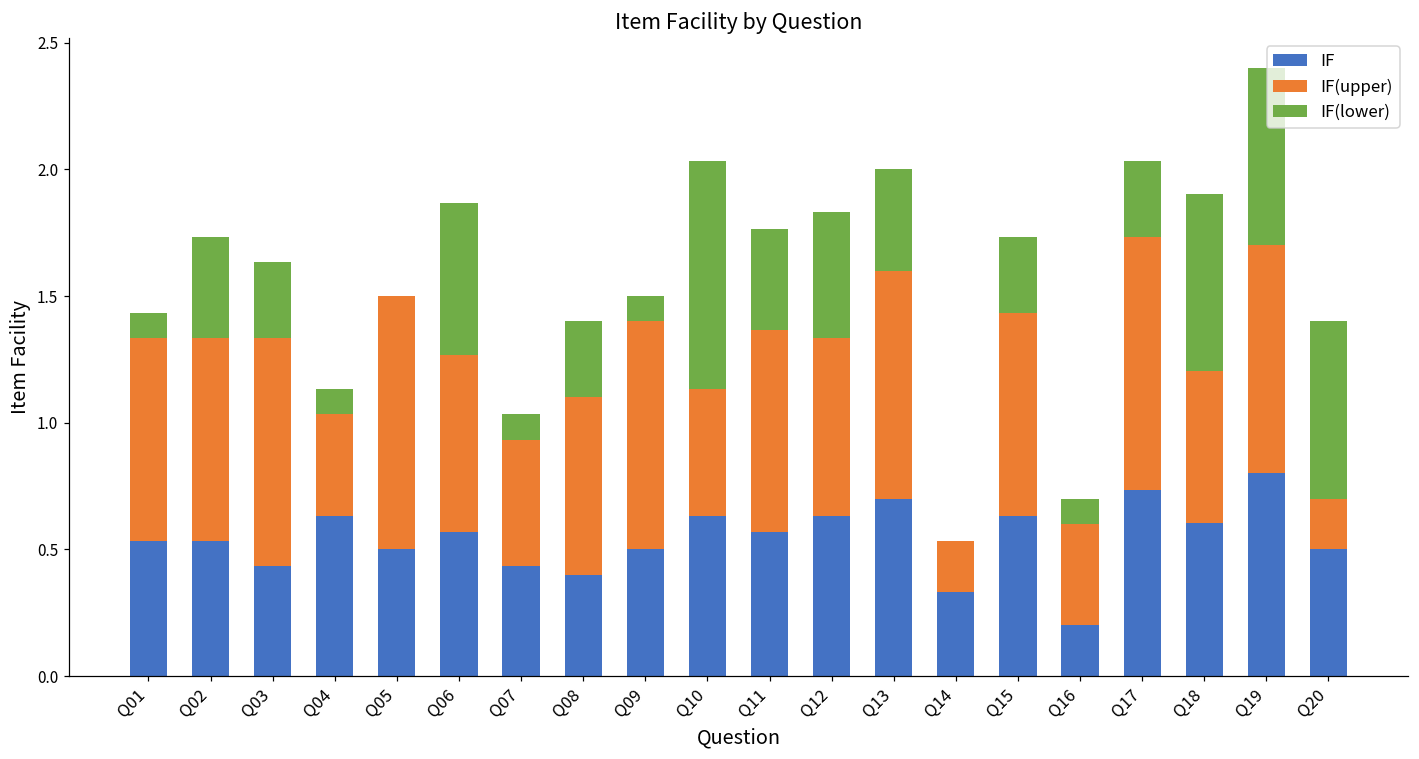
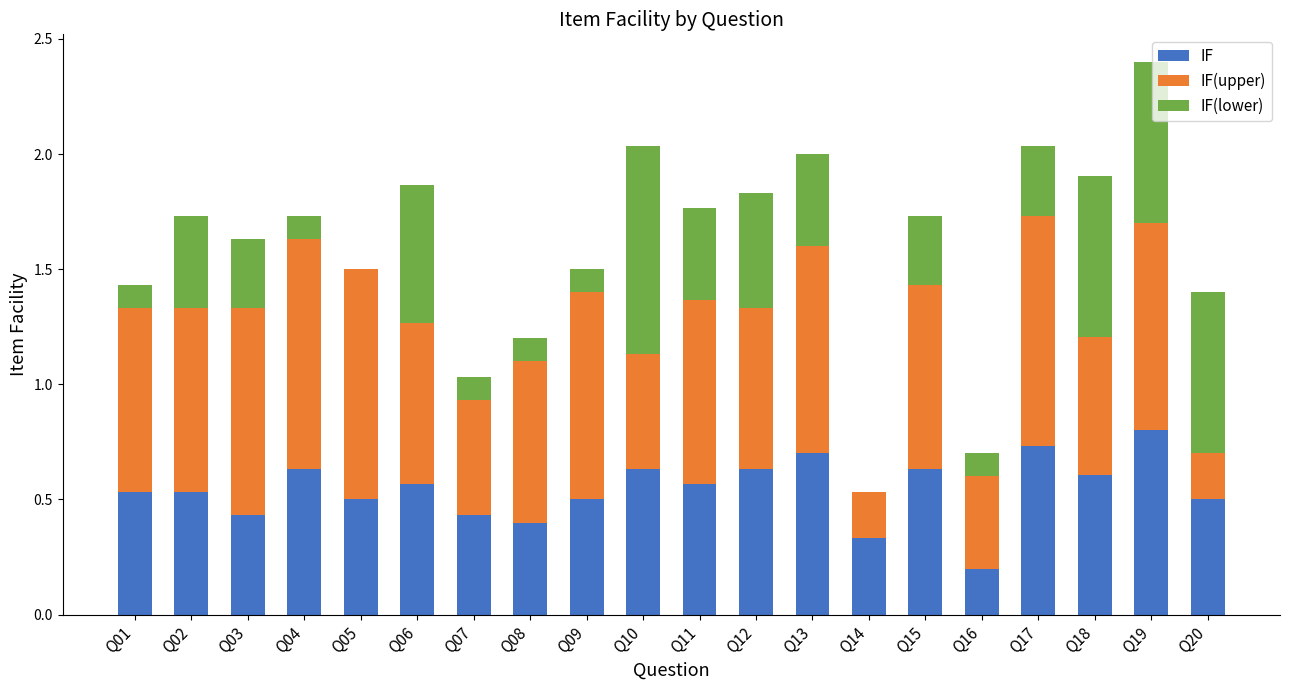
IF(upper), Q04: 0.4 -> 1.0
IF(lower), Q08: 0.3 -> 0.1
